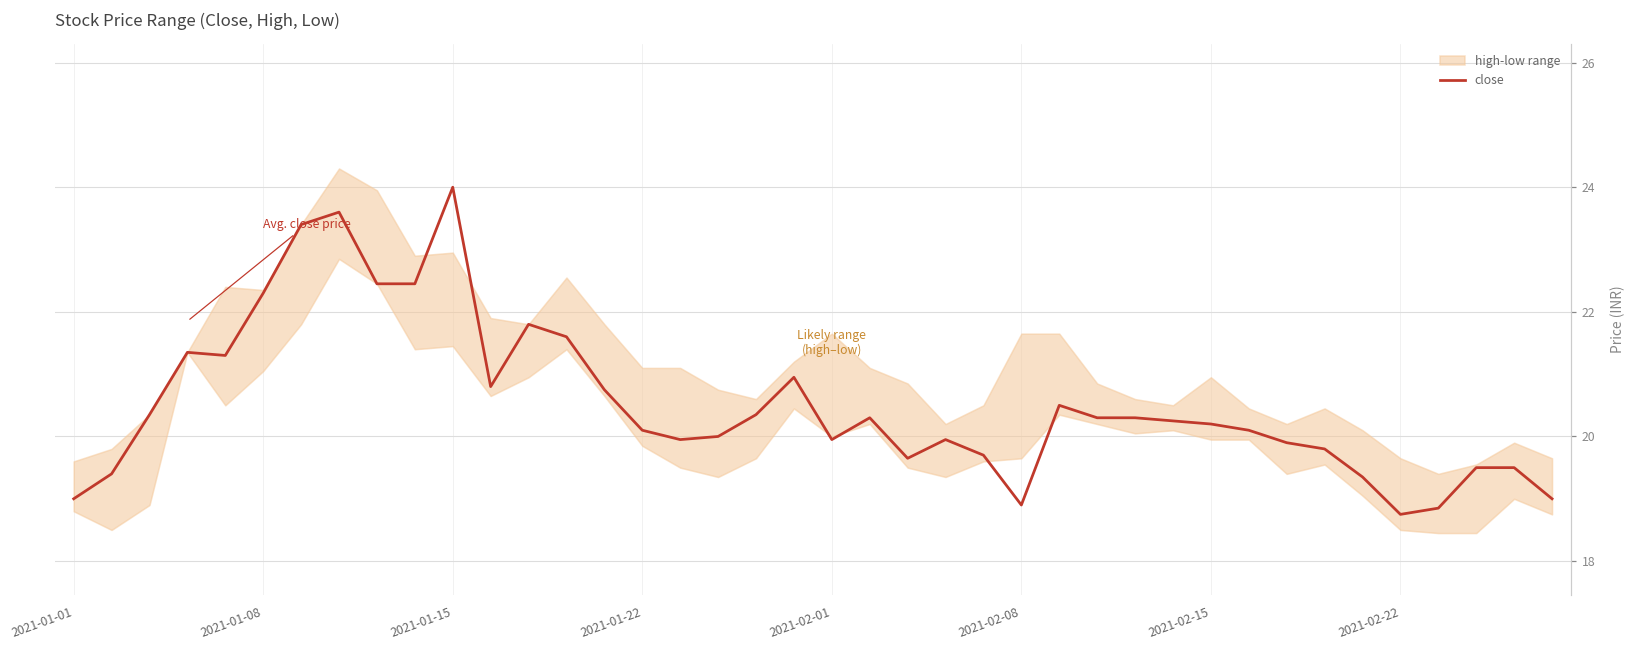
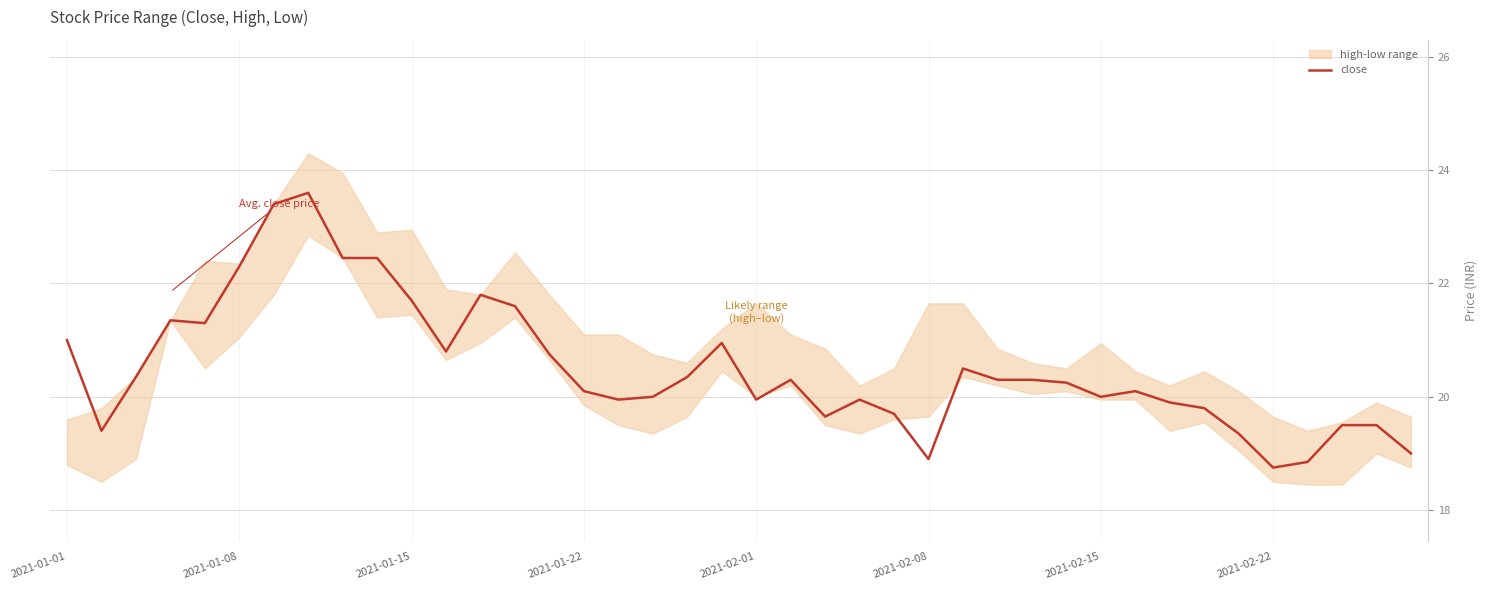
close, 2021-01-01: 19 -> 21
close, 2021-01-15: 24.0 -> 21.7
close, 2021-02-15: 20.2 -> 20.0
